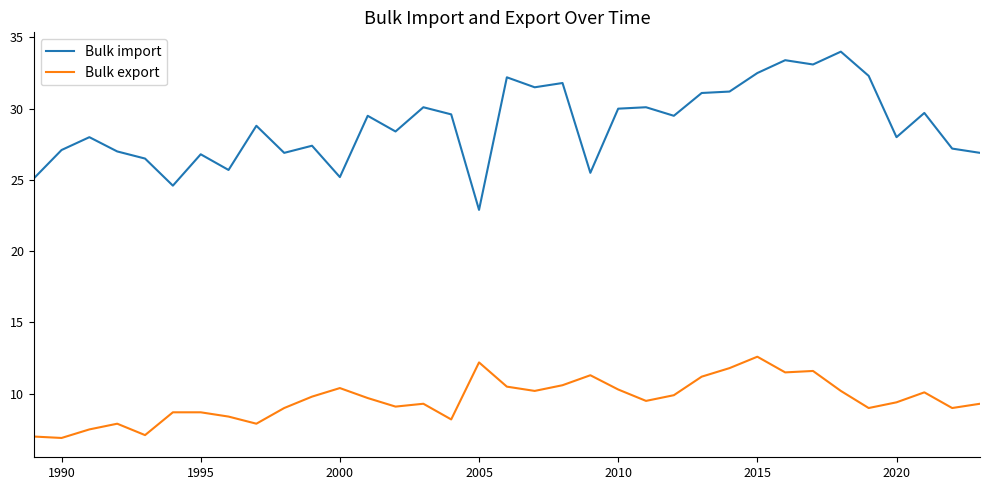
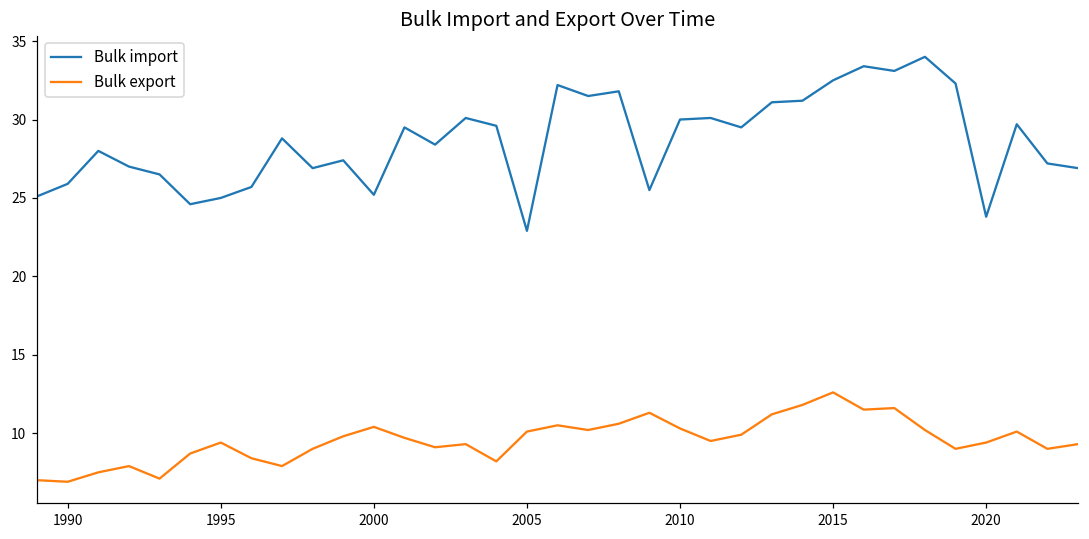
Bulk import, 1990: 27.1 -> 25.9
Bulk import, 1995: 26.8 -> 25.0
Bulk export, 1995: 8.7 -> 9.4
Bulk export, 2005: 12.2 -> 10.1
Bulk import, 2020: 28.0 -> 23.8
